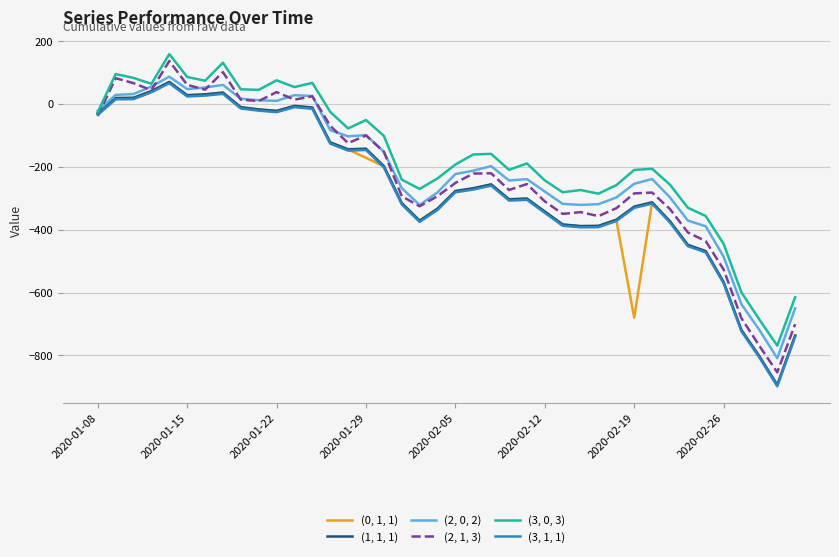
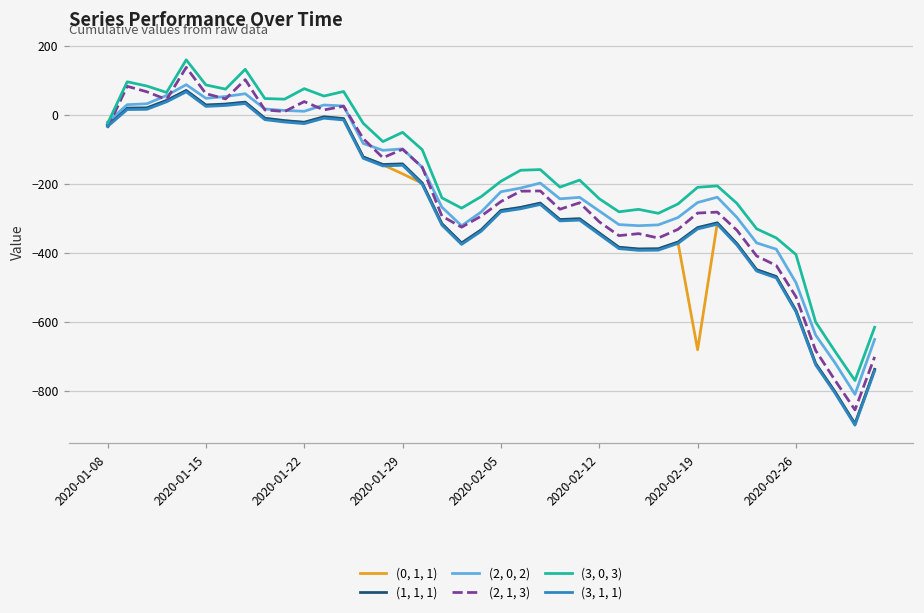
(3, 0, 3), 2020-02-26: -440 -> -400
